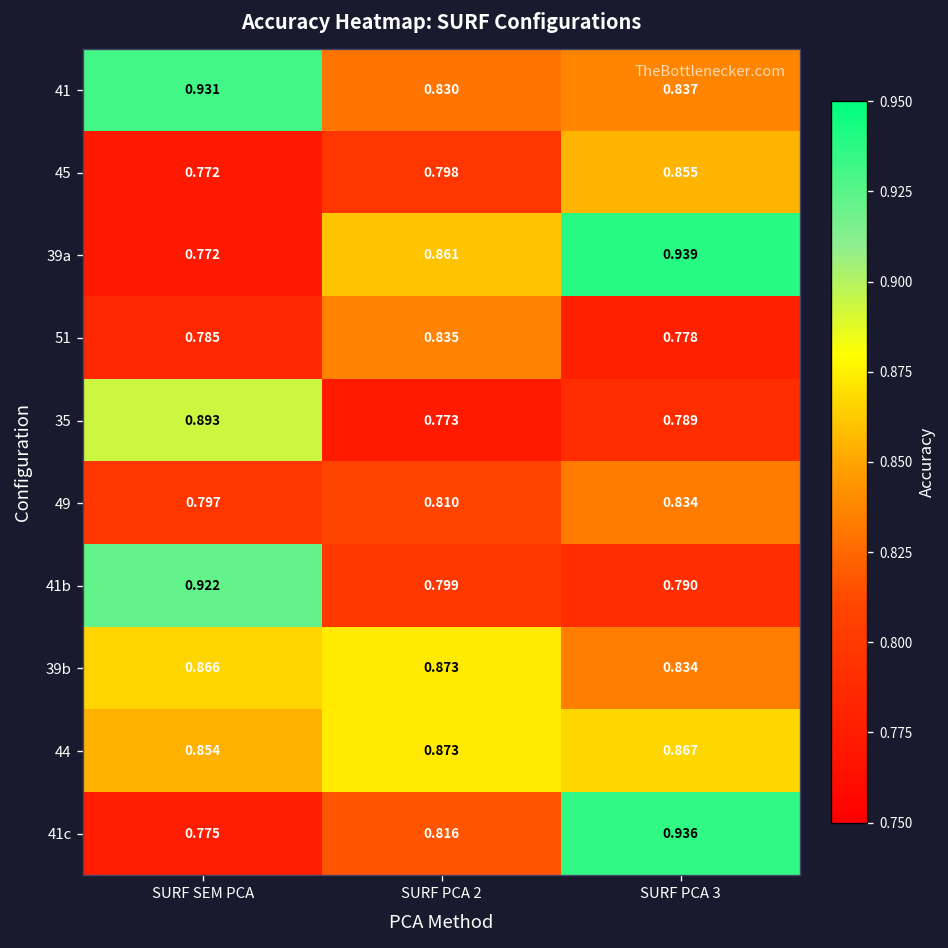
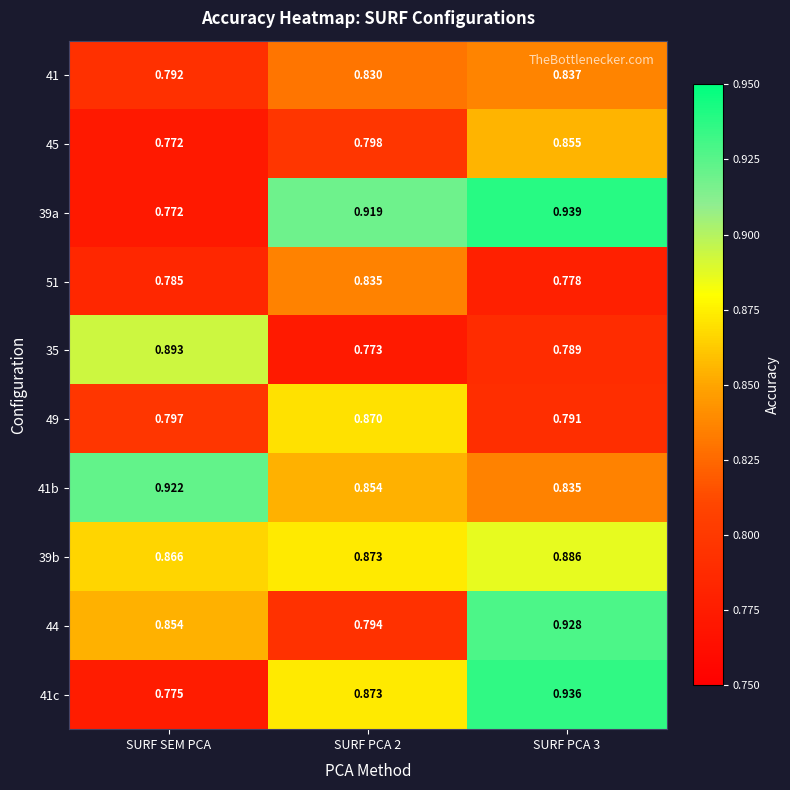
41, SURF SEM PCA: 0.931 -> 0.792
39a, SURF PCA 2: 0.861 -> 0.919
49, SURF PCA 2: 0.810 -> 0.870
49, SURF PCA 3: 0.834 -> 0.791
41b, SURF PCA 2: 0.799 -> 0.854
41b, SURF PCA 3: 0.790 -> 0.835
39b, SURF PCA 3: 0.834 -> 0.886
44, SURF PCA 2: 0.873 -> 0.794
44, SURF PCA 3: 0.867 -> 0.928
41c, SURF PCA 2: 0.816 -> 0.873
